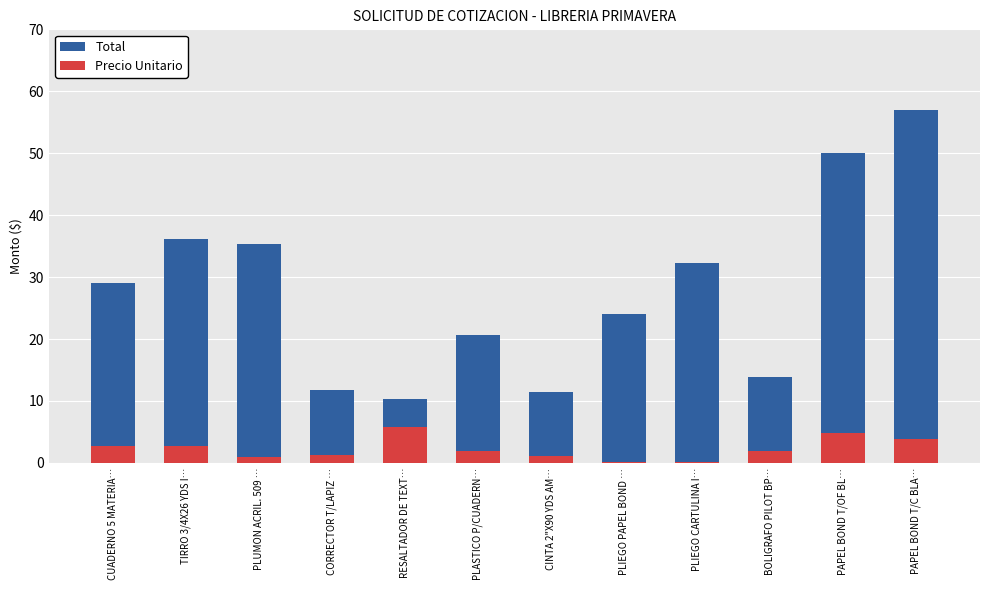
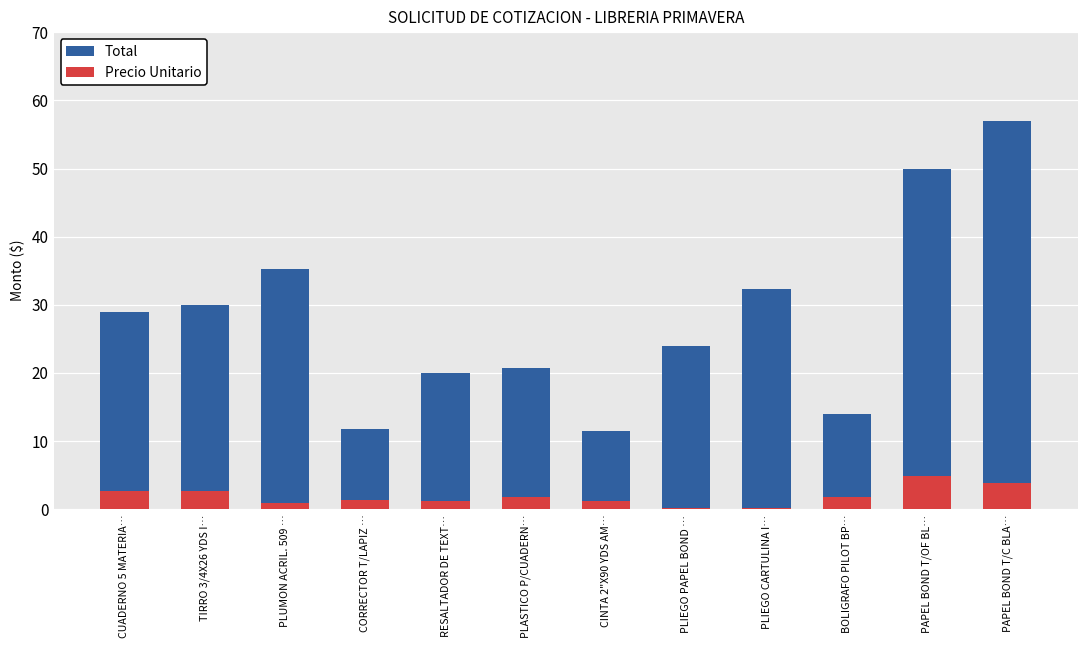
Total, TIRRO 3/4X26 YDS I…: 36 -> 30
Total, RESALTADOR DE TEXT…: 10 -> 20
Precio Unitario, RESALTADOR DE TEXT…: 6 -> 1
